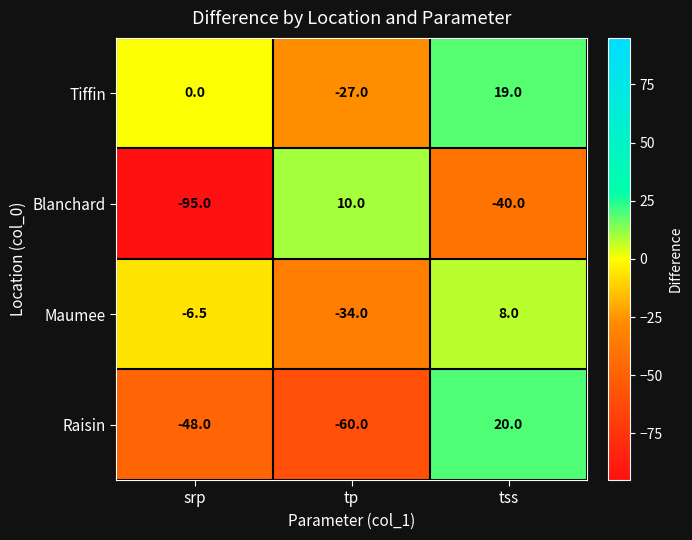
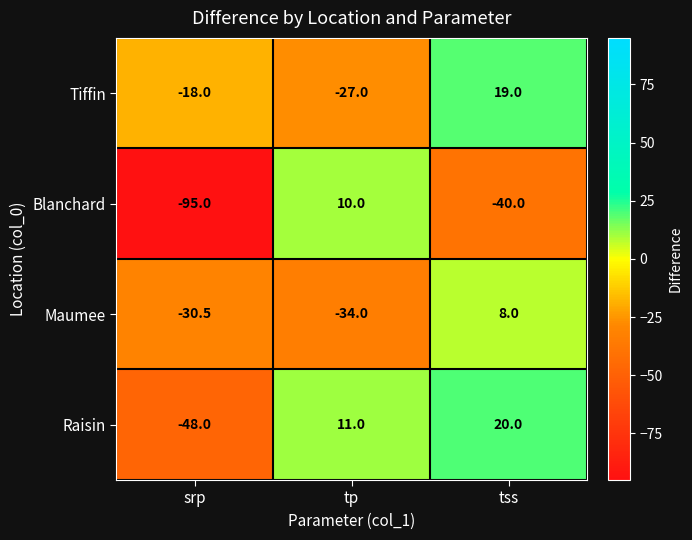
Tiffin, srp: 0.0 -> -18.0
Maumee, srp: -6.5 -> -30.5
Raisin, tp: -60.0 -> 11.0
